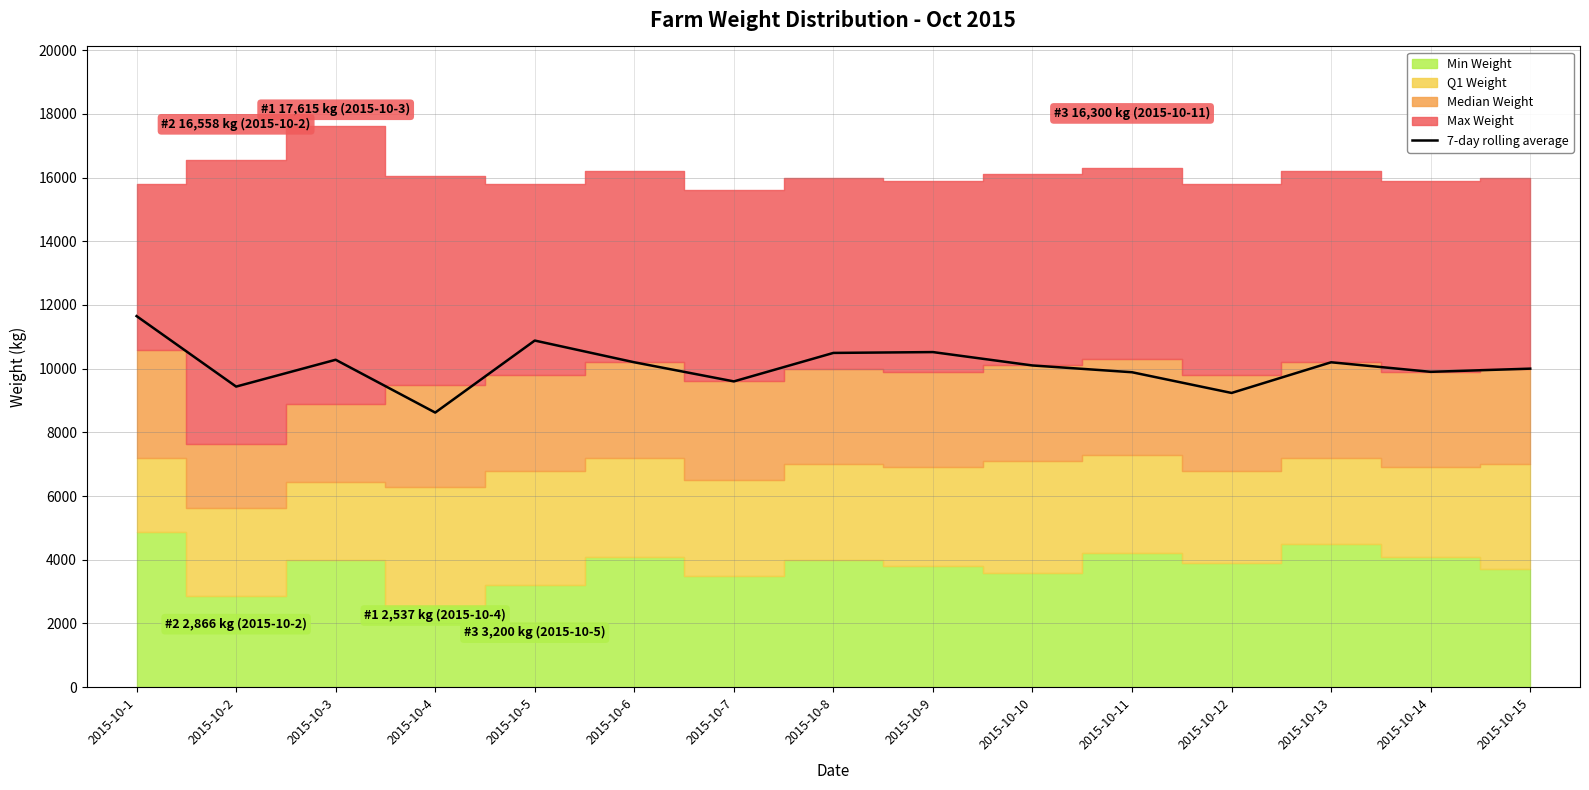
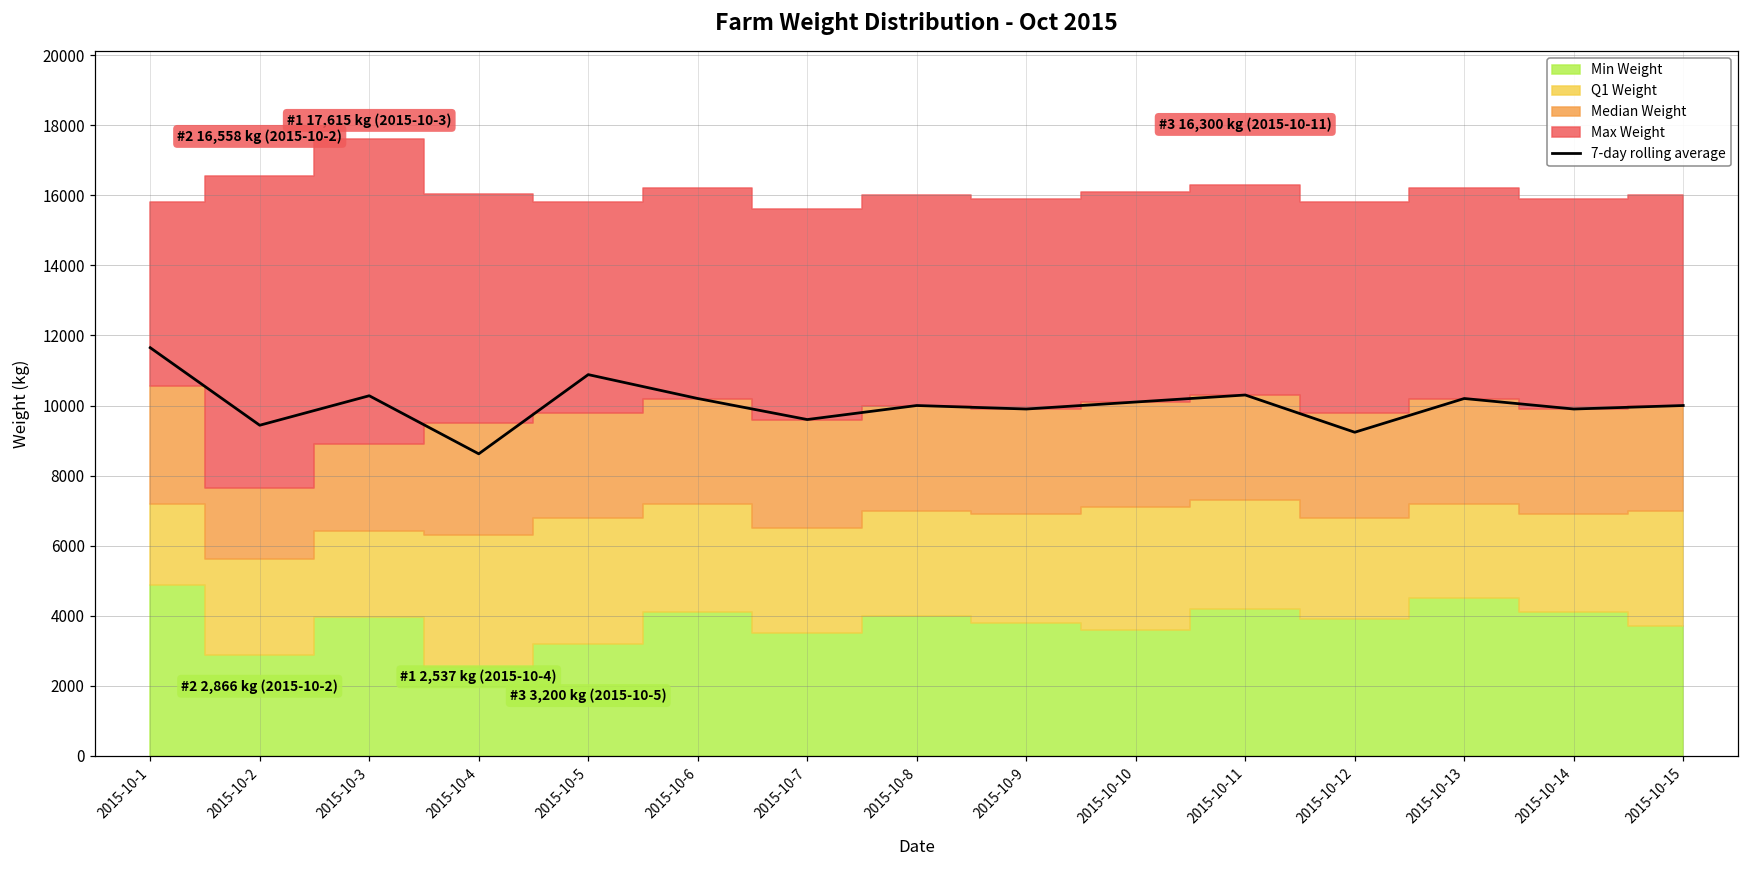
7-day rolling average, 2015-10-8: 10500 -> 10000
7-day rolling average, 2015-10-9: 10500 -> 9900
7-day rolling average, 2015-10-11: 9900 -> 10300
